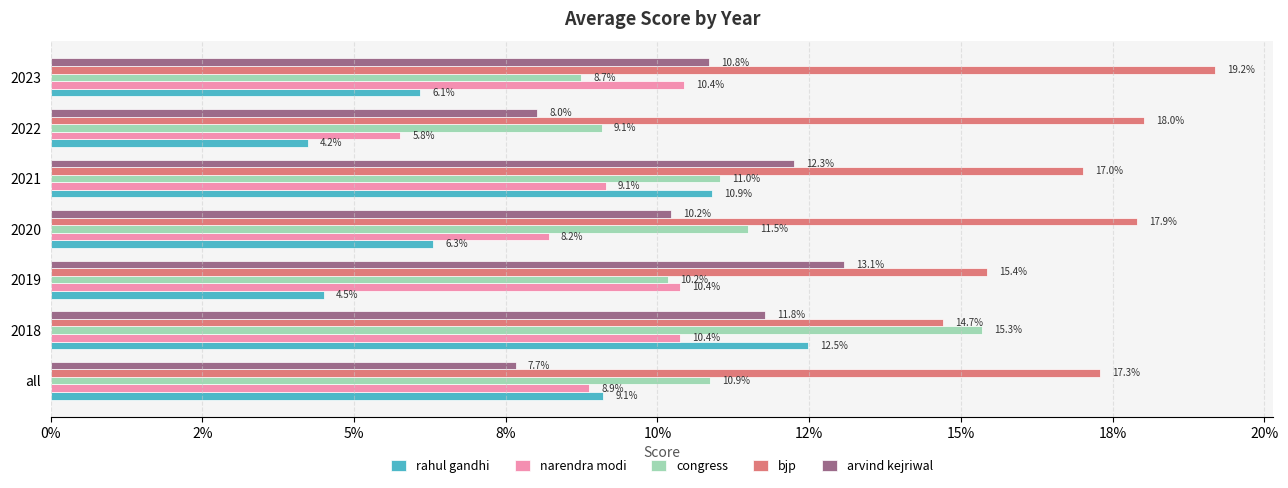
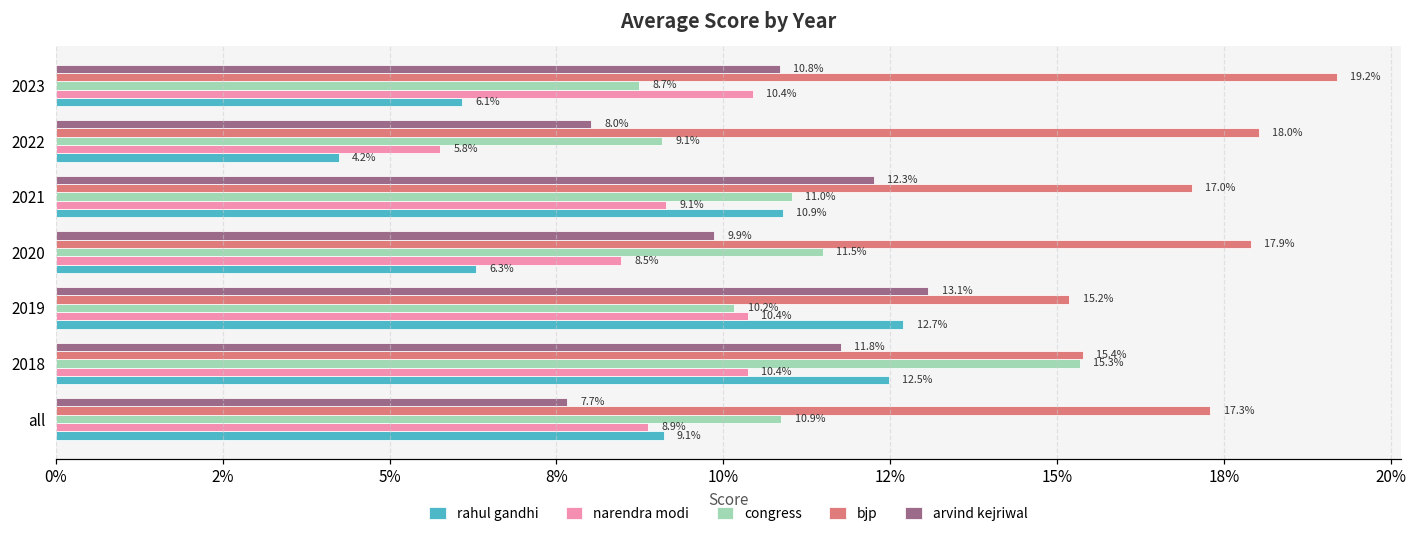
arvind kejriwal, 2020: 10.2% -> 9.9%
narendra modi, 2020: 8.2% -> 8.5%
bjp, 2019: 15.4% -> 15.2%
rahul gandhi, 2019: 4.5% -> 12.7%
bjp, 2018: 14.7% -> 15.4%
